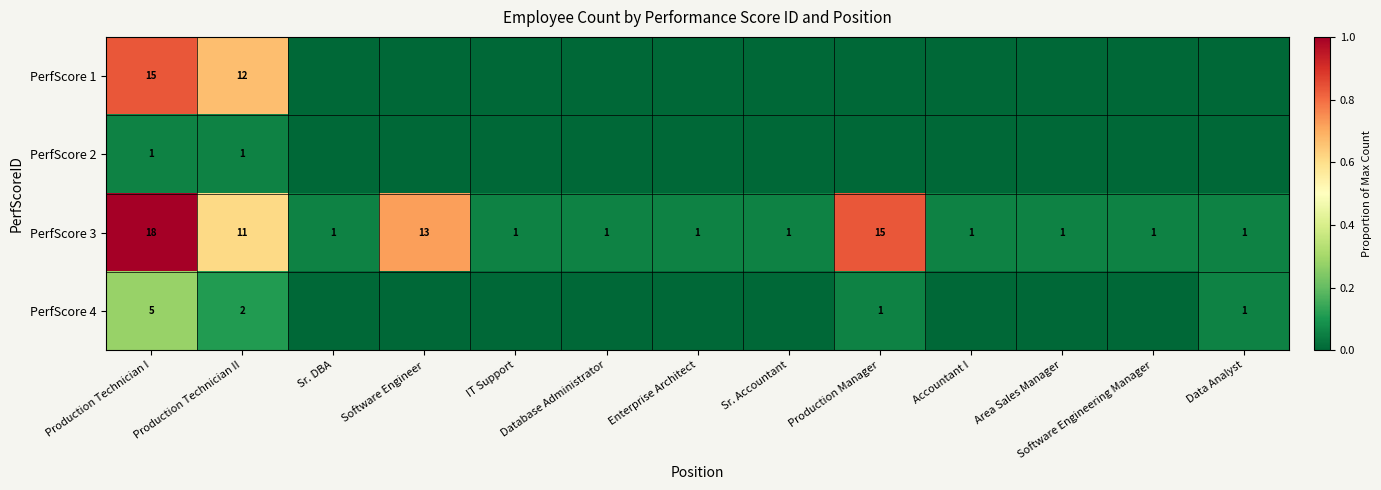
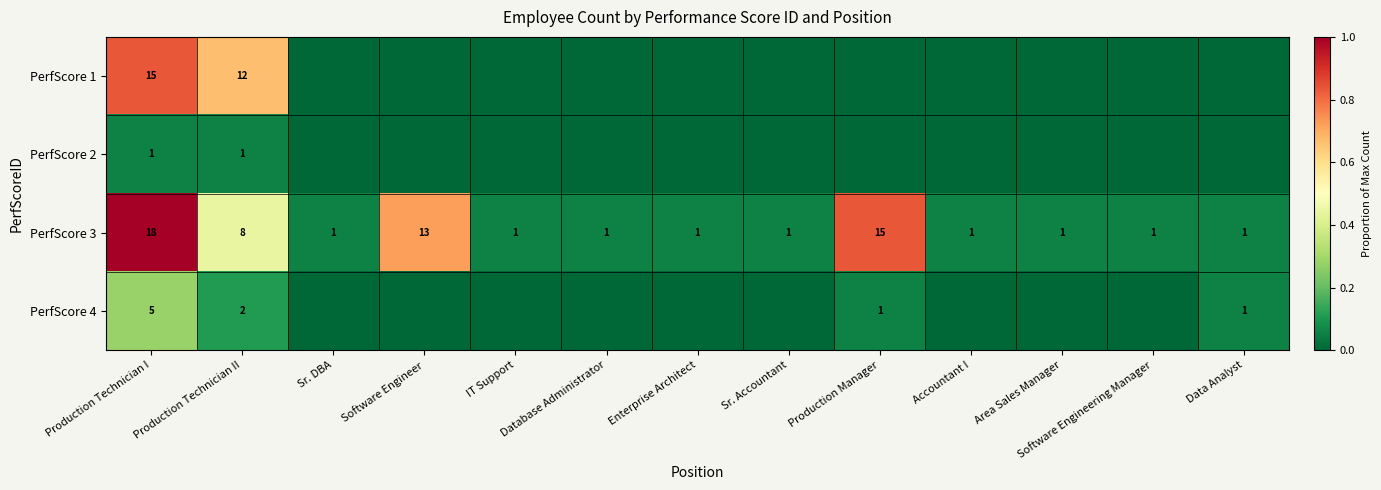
PerfScore 3, Production Technician II: 11 -> 8
